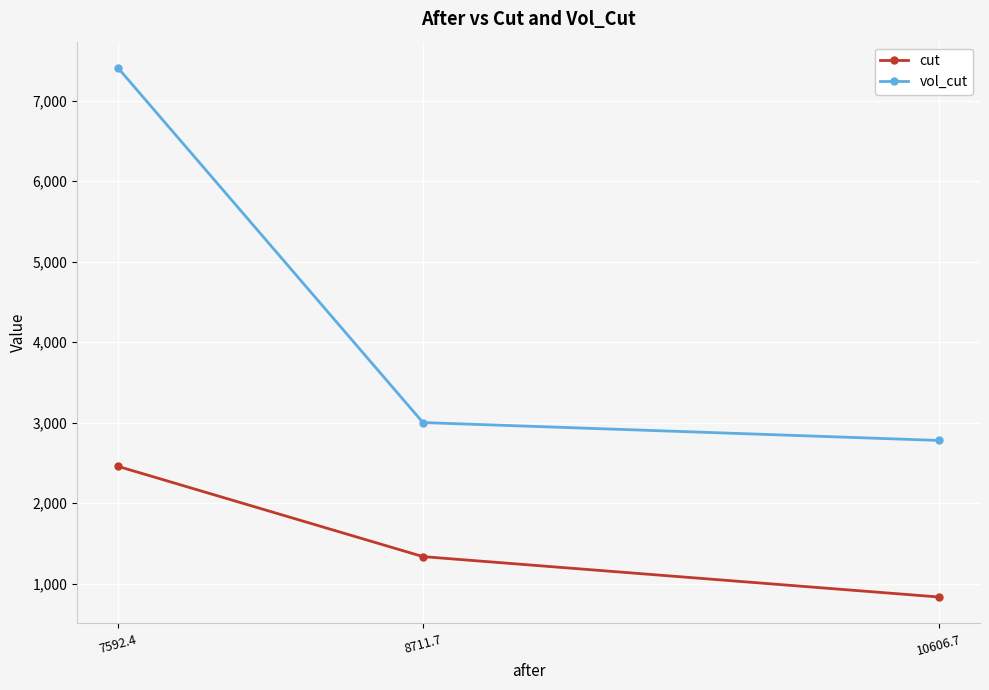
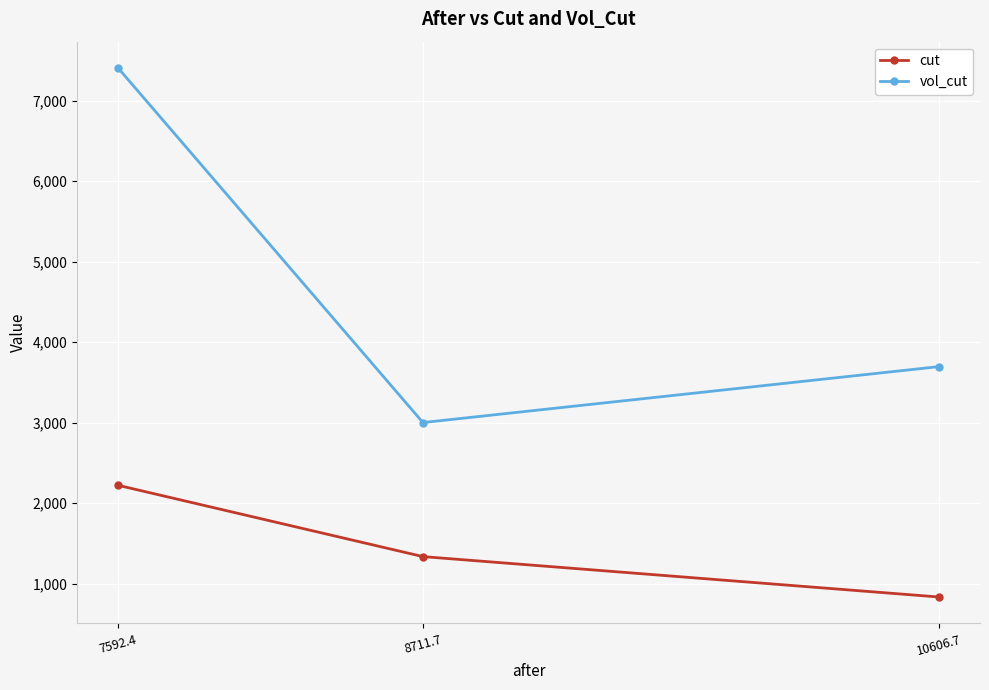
cut, 7592.4: 2,500 -> 2,200
vol_cut, 10606.7: 2,800 -> 3,700
